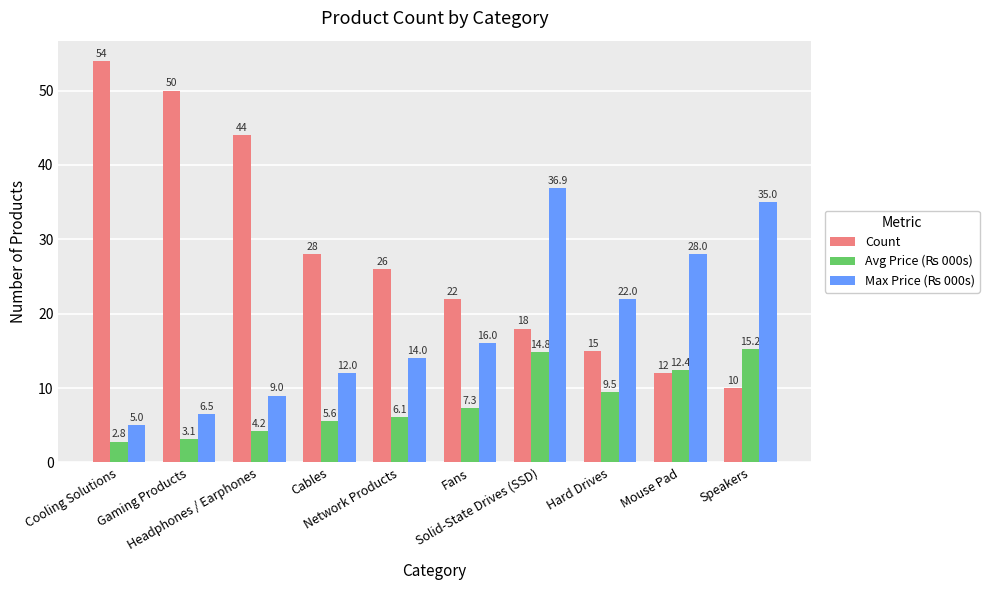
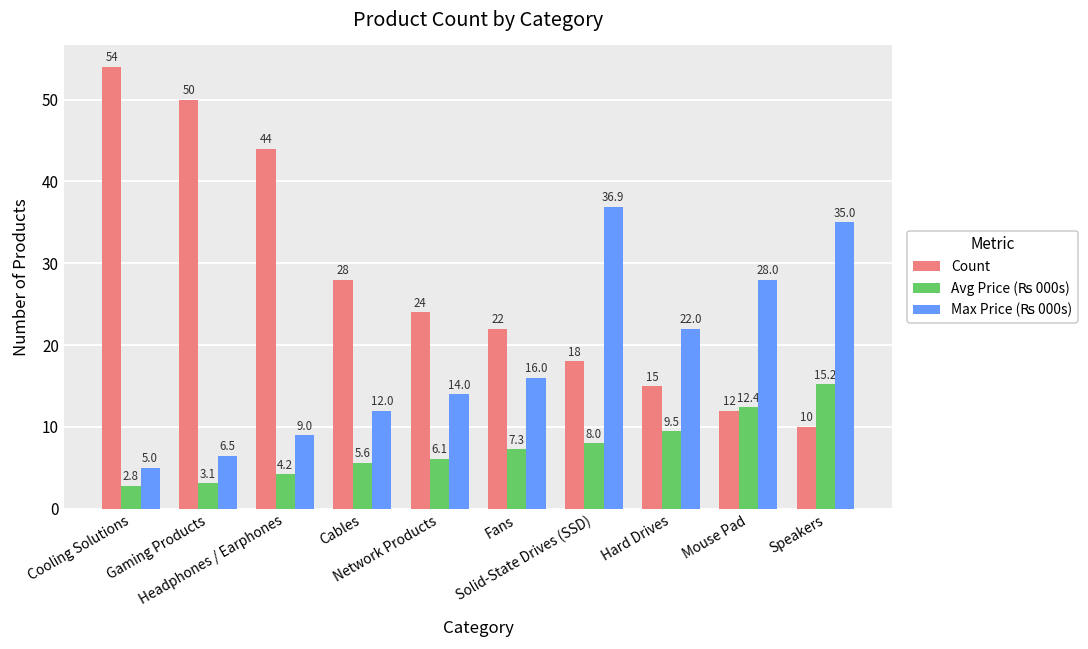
Count, Network Products: 26 -> 24
Avg Price (₨ 000s), Solid-State Drives (SSD): 14.8 -> 8.0
